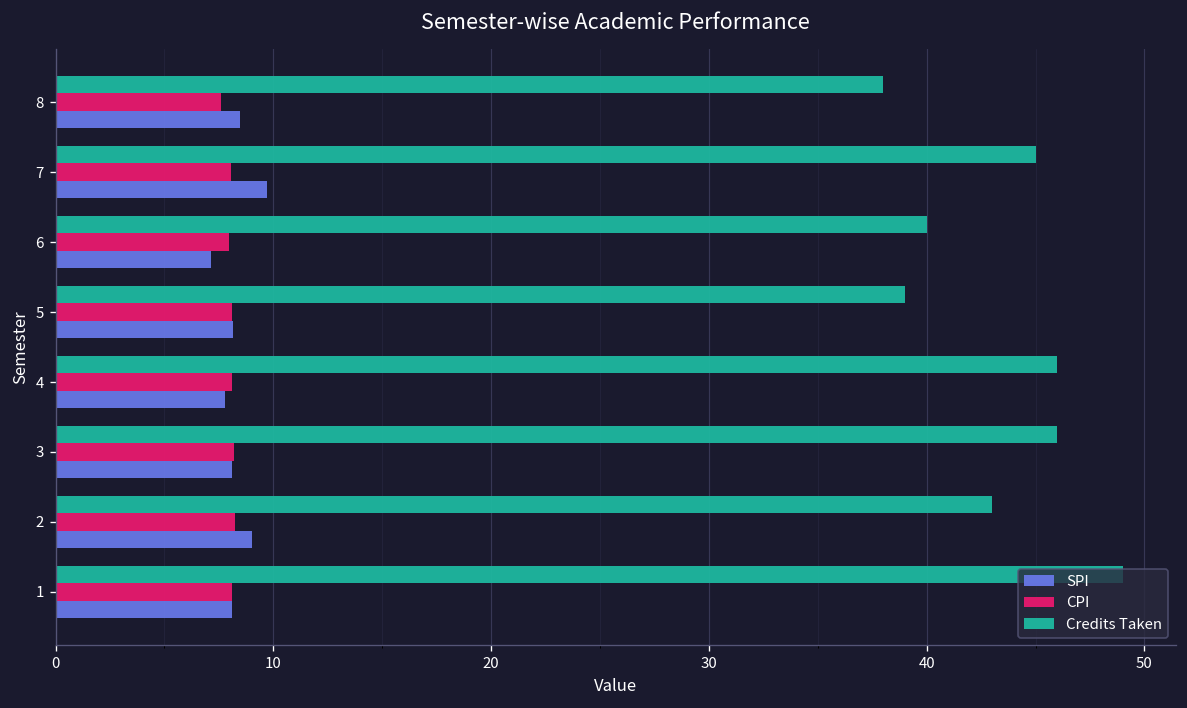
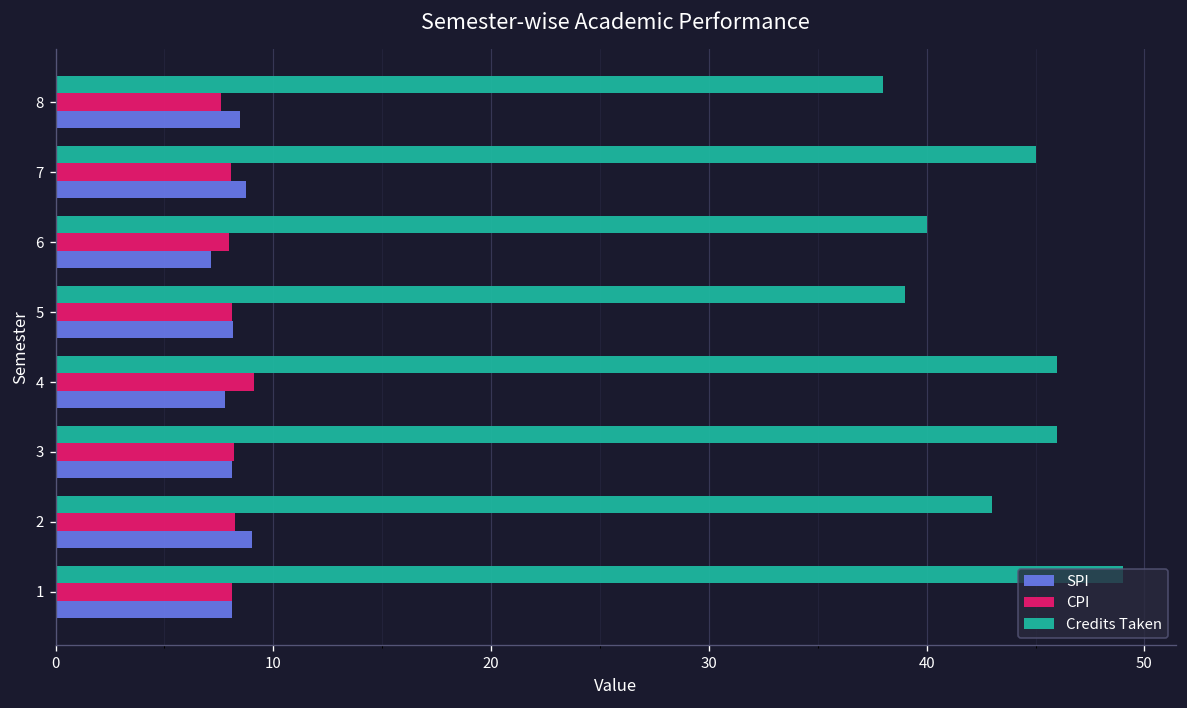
SPI, 7: 9.7 -> 8.7
CPI, 4: 8.1 -> 9.1
